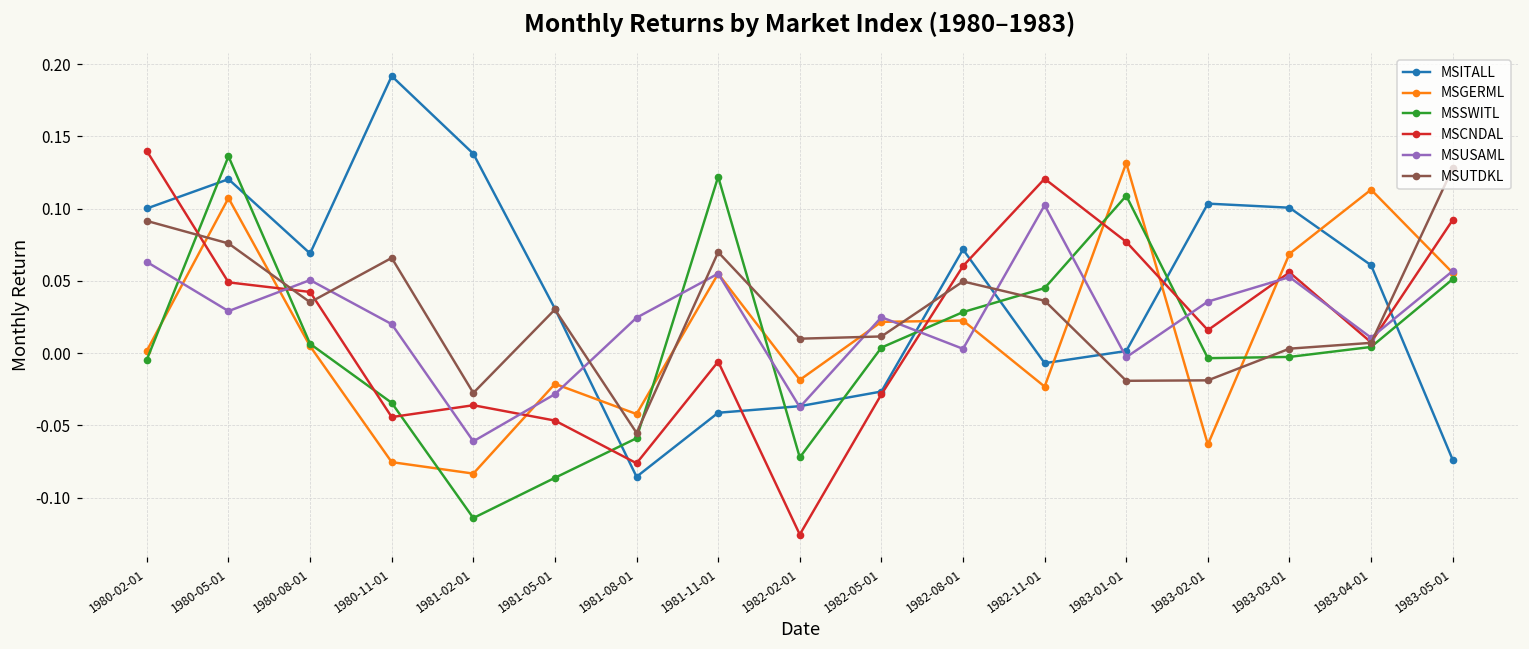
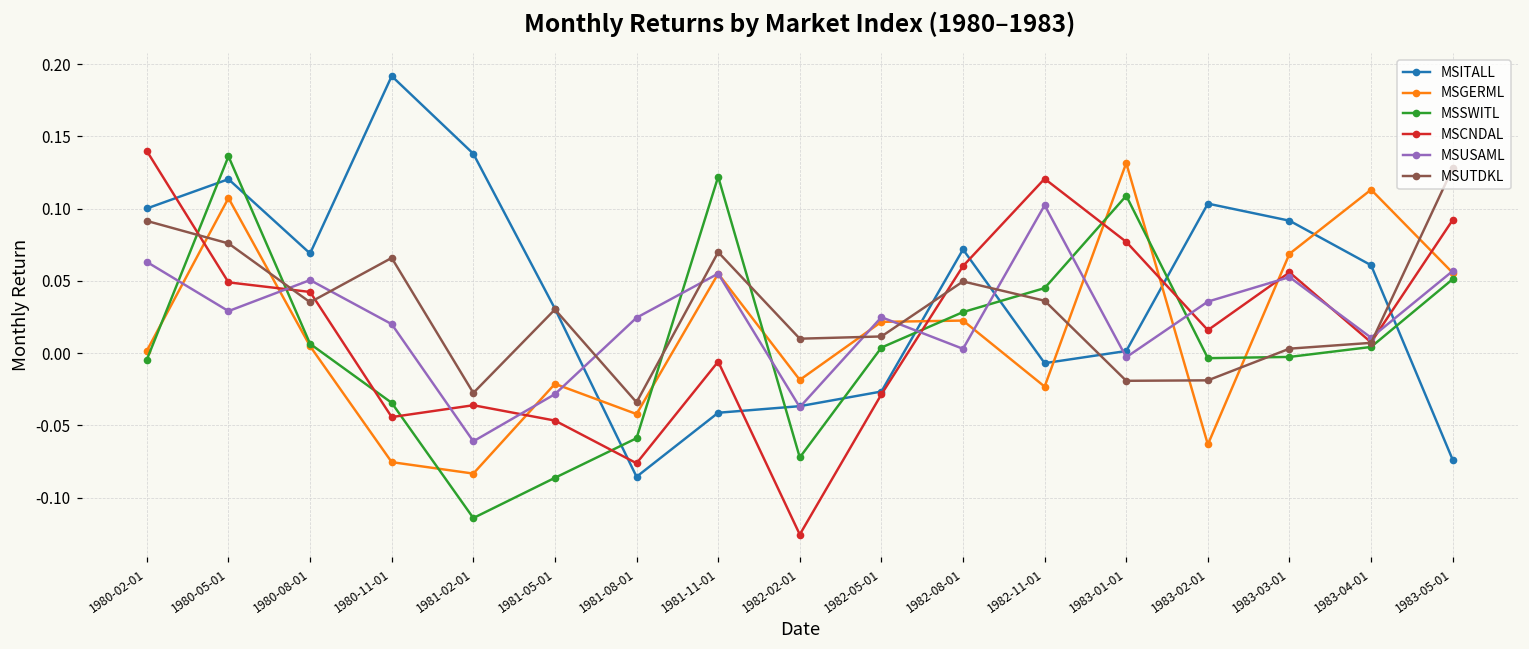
MSUTDKL, 1981-08-01: -0.055 -> -0.034
MSITALL, 1983-03-01: 0.101 -> 0.092
